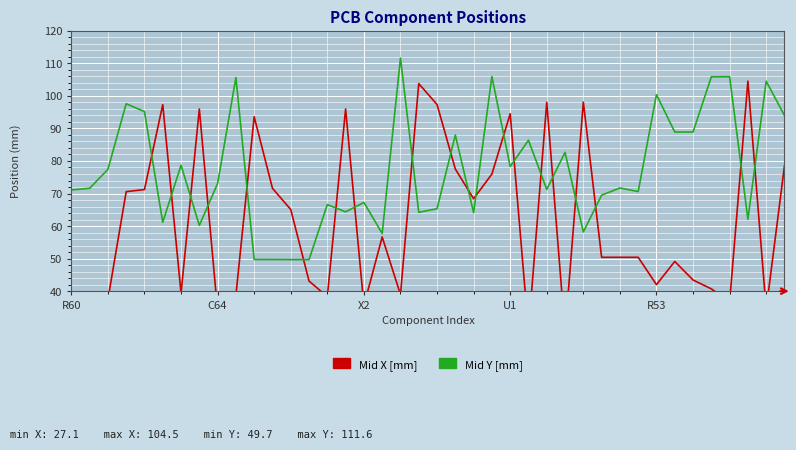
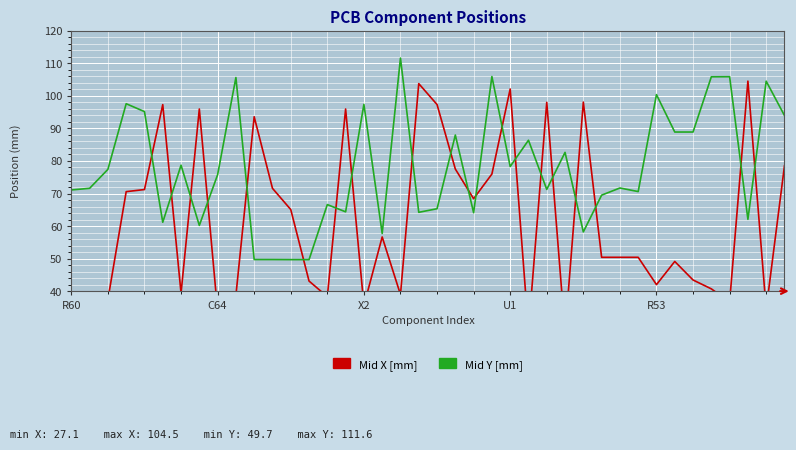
Mid Y [mm], C64: 73 -> 76
Mid Y [mm], X2: 67 -> 97
Mid X [mm], U1: 95 -> 102
